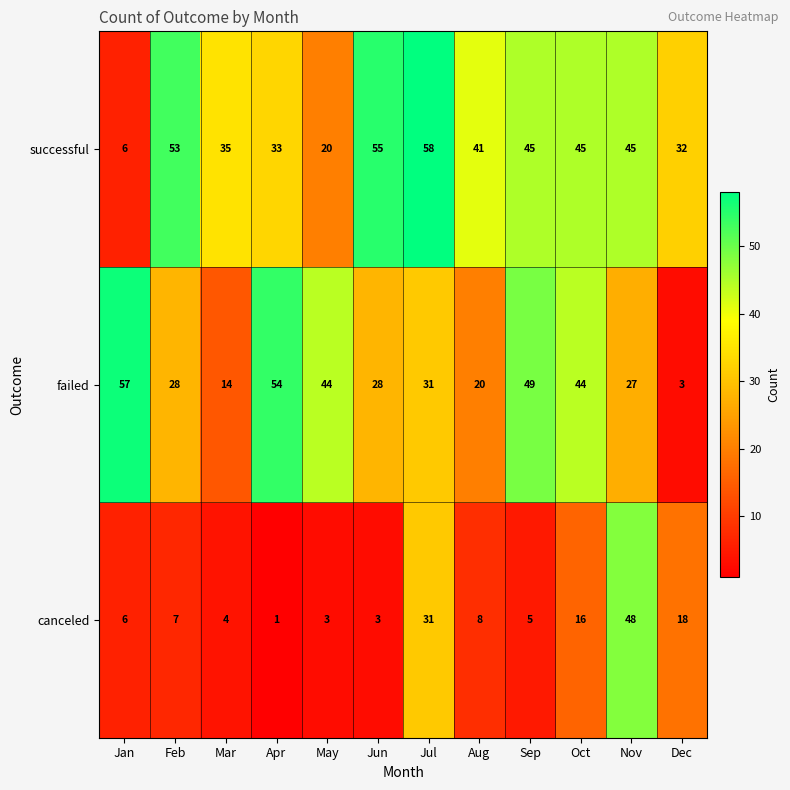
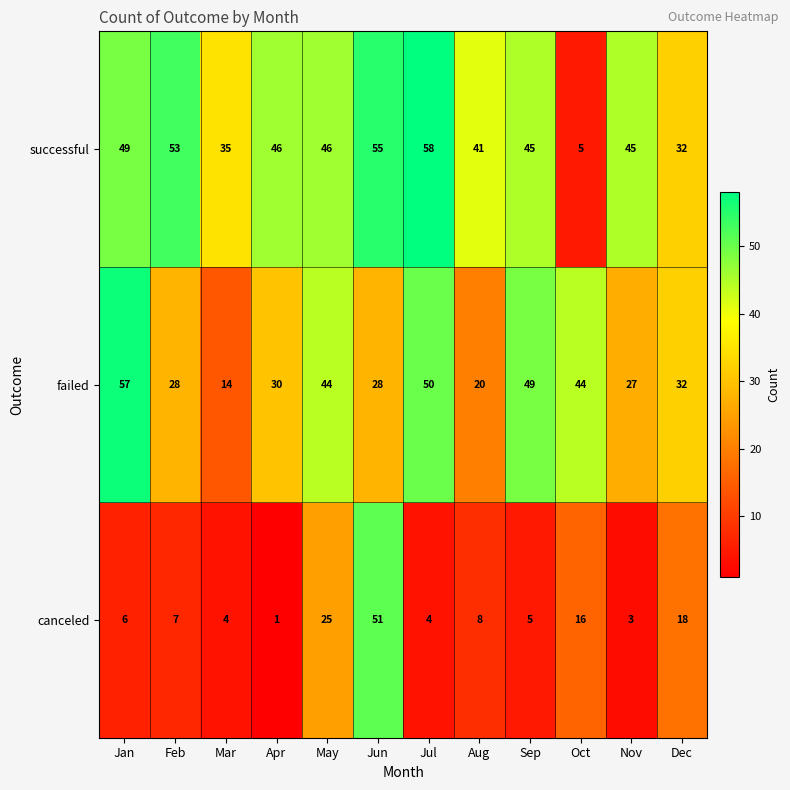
successful, Jan: 6 -> 49
successful, Apr: 33 -> 46
successful, May: 20 -> 46
successful, Oct: 45 -> 5
failed, Apr: 54 -> 30
failed, Jul: 31 -> 50
failed, Dec: 3 -> 32
canceled, May: 3 -> 25
canceled, Jun: 3 -> 51
canceled, Jul: 31 -> 4
canceled, Nov: 48 -> 3
